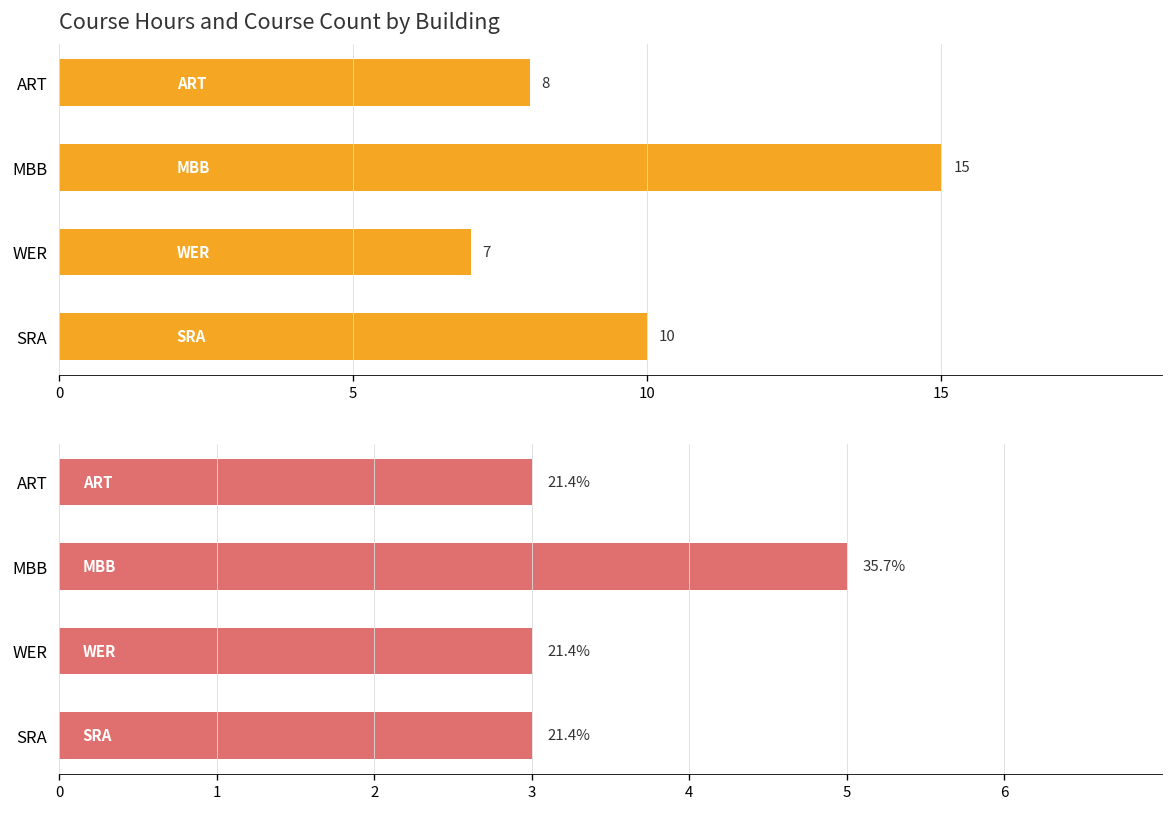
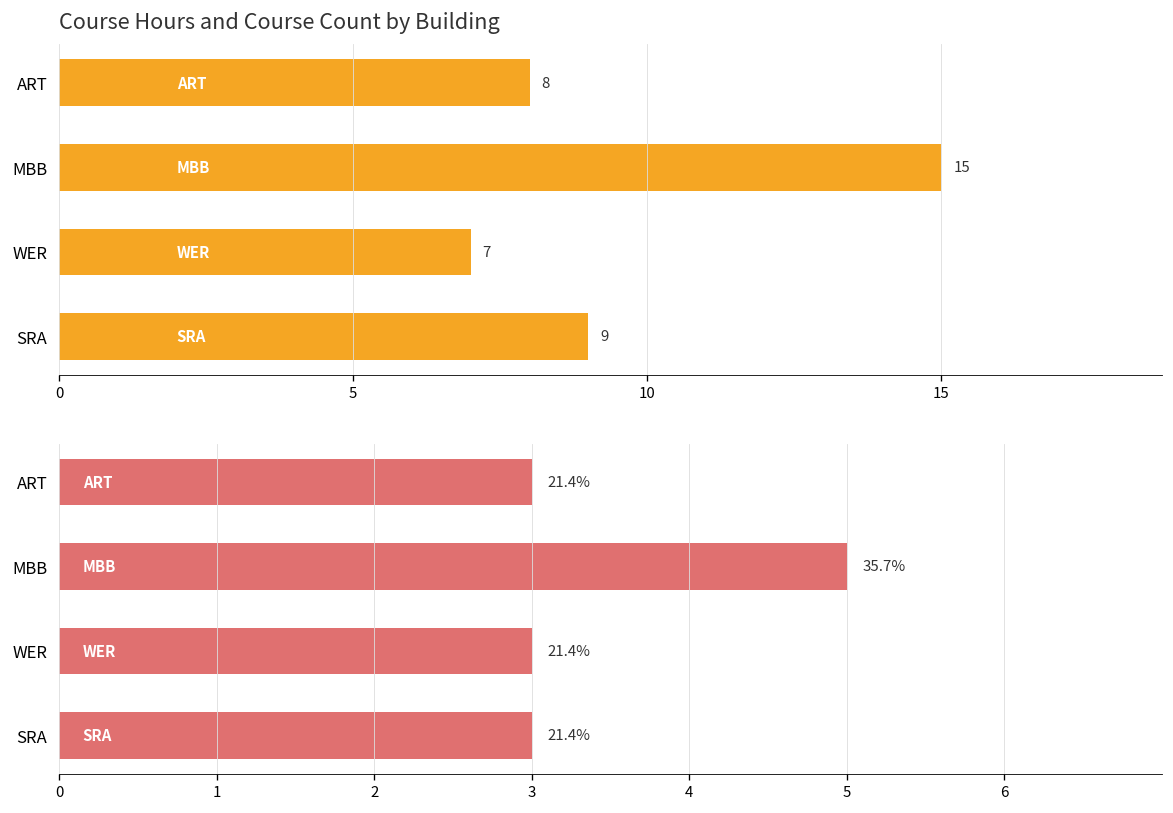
Course Hours and Course Count by Building, SRA: 10 -> 9
